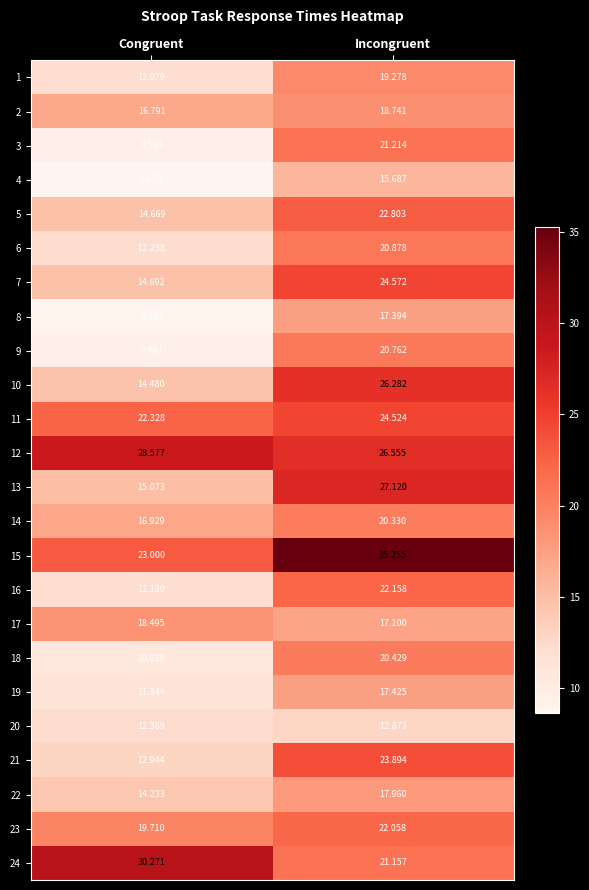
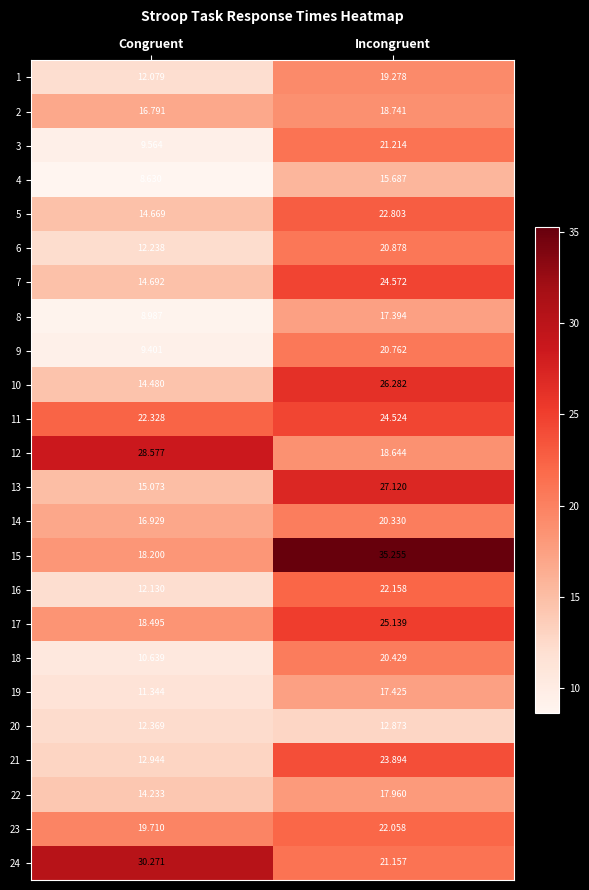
12, Incongruent: 26.555 -> 18.644
15, Congruent: 23.000 -> 18.200
17, Incongruent: 17.100 -> 25.139
